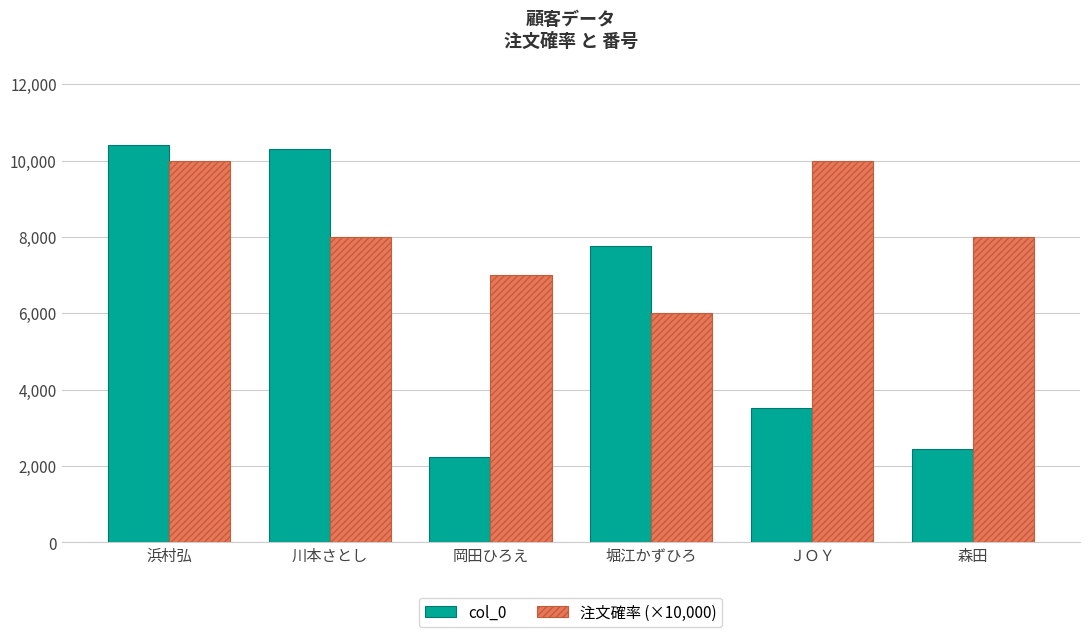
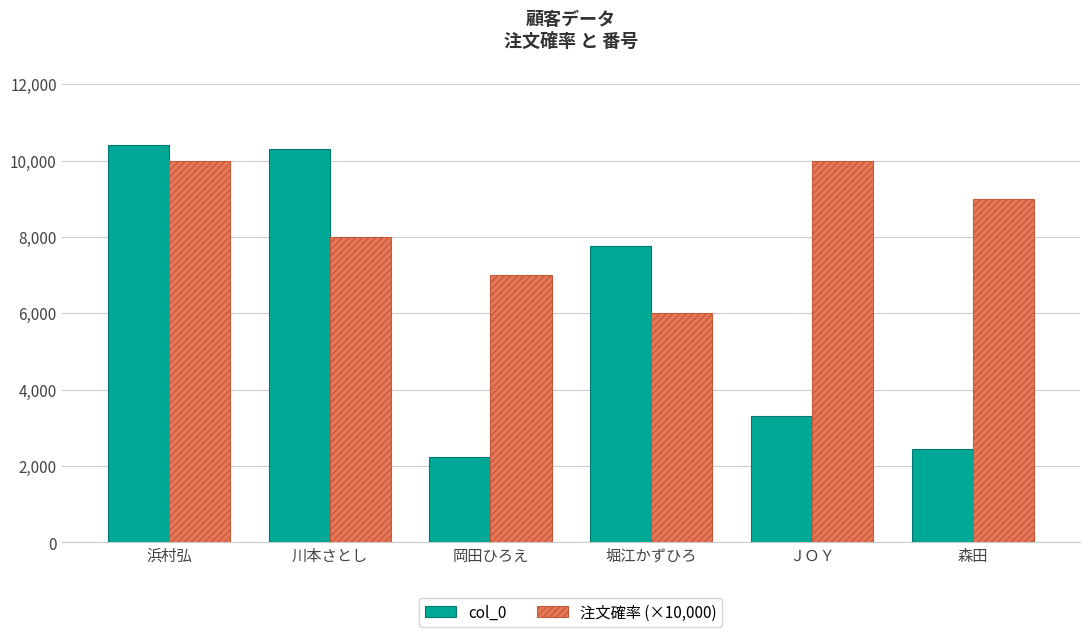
col_0, ＪＯＹ: 3,500 -> 3,300
注文確率 (×10,000), 森田: 8,000 -> 9,000
